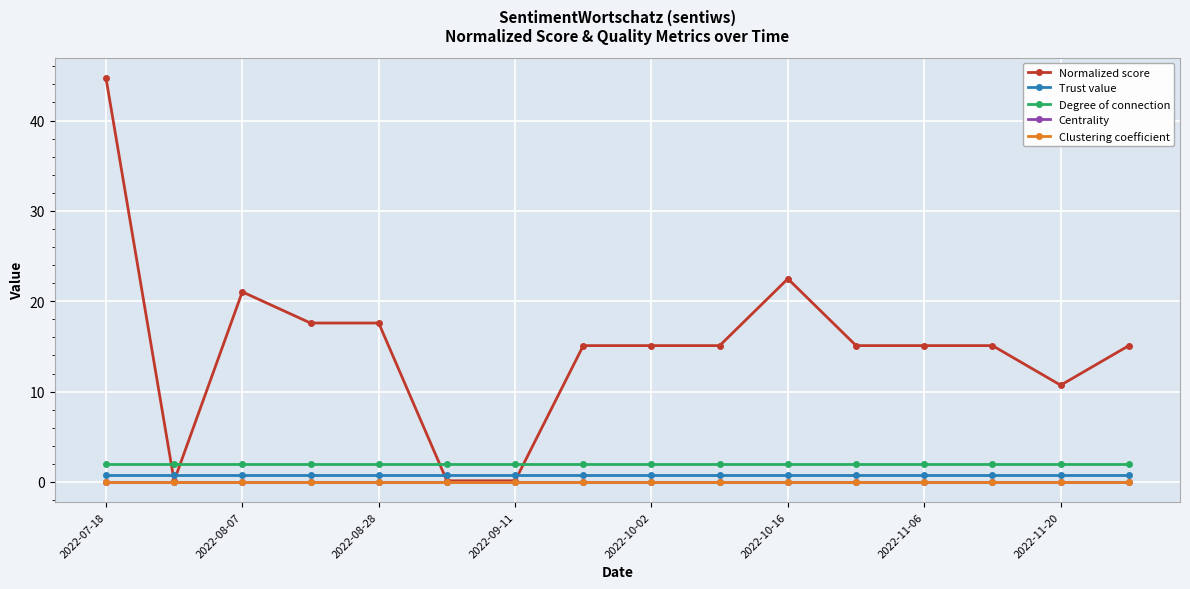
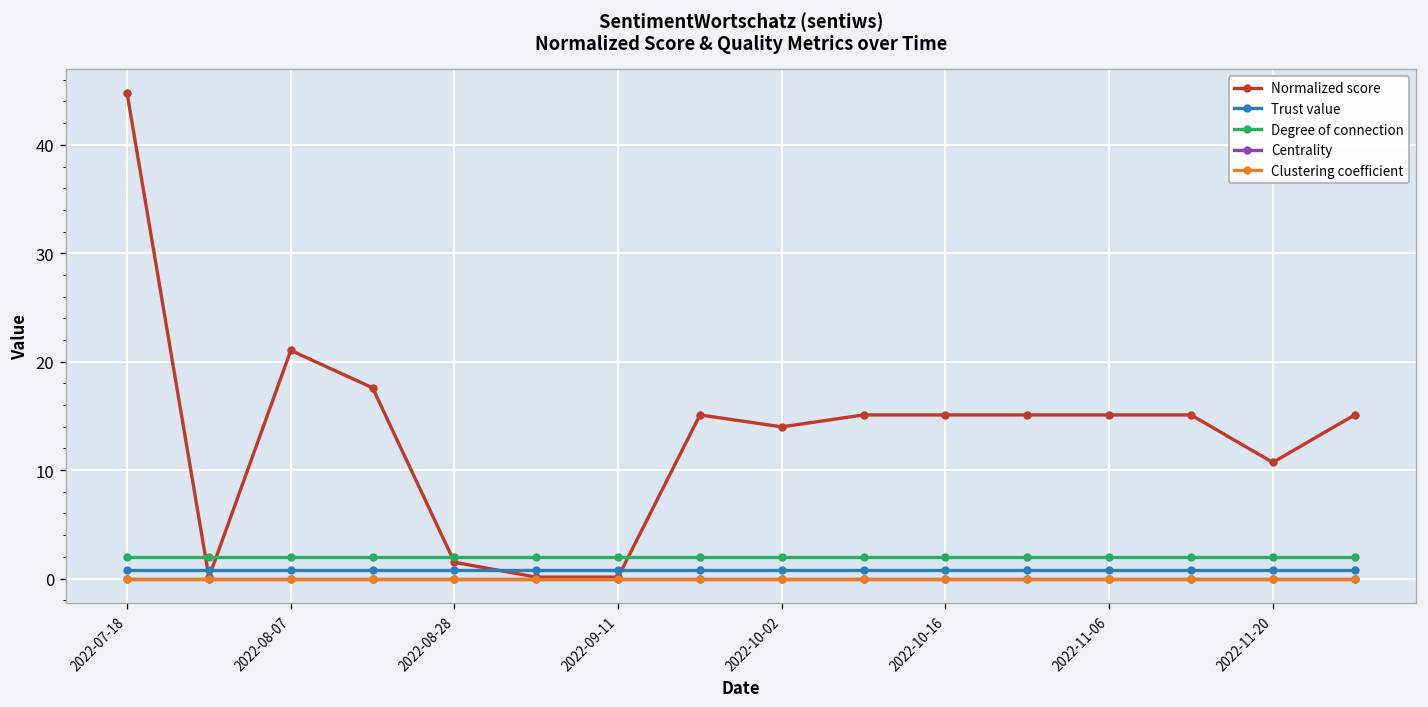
Normalized score, 2022-08-28: 18 -> 2
Normalized score, 2022-10-02: 15 -> 14
Normalized score, 2022-10-16: 22 -> 15
